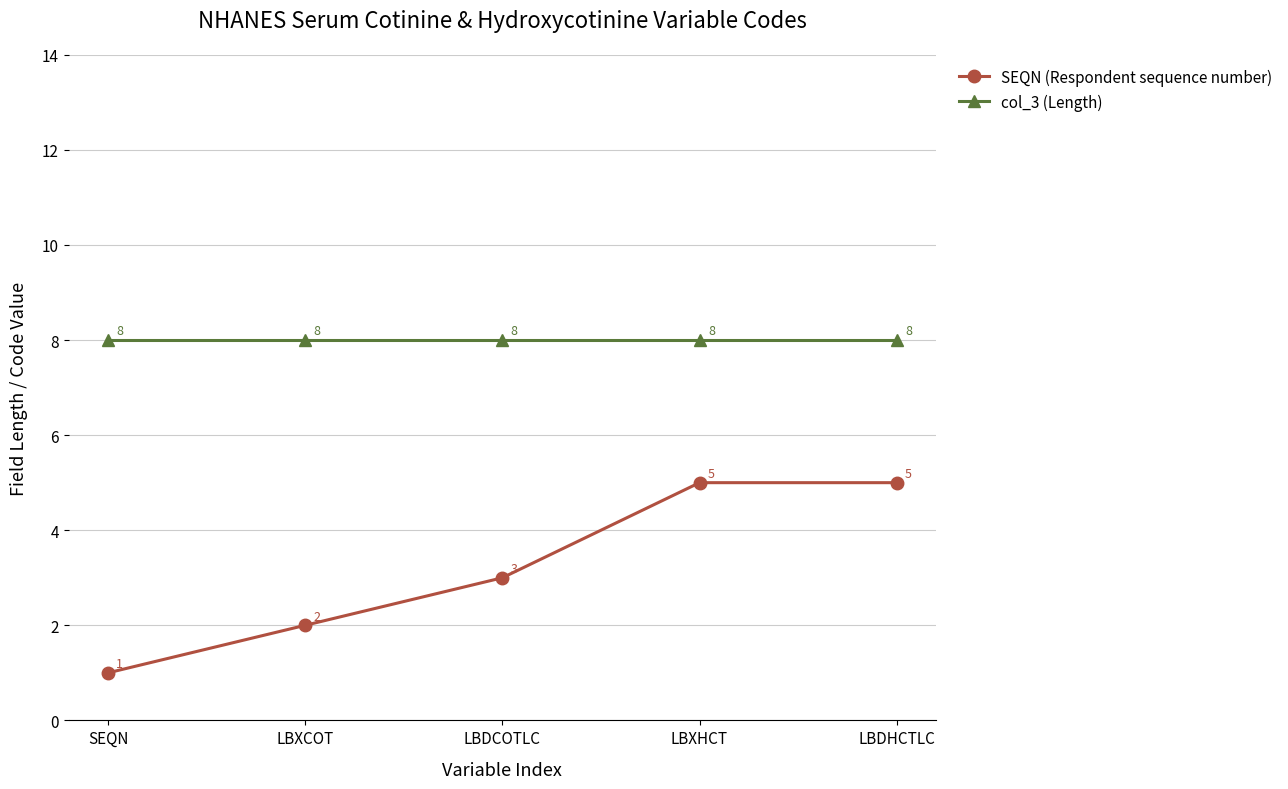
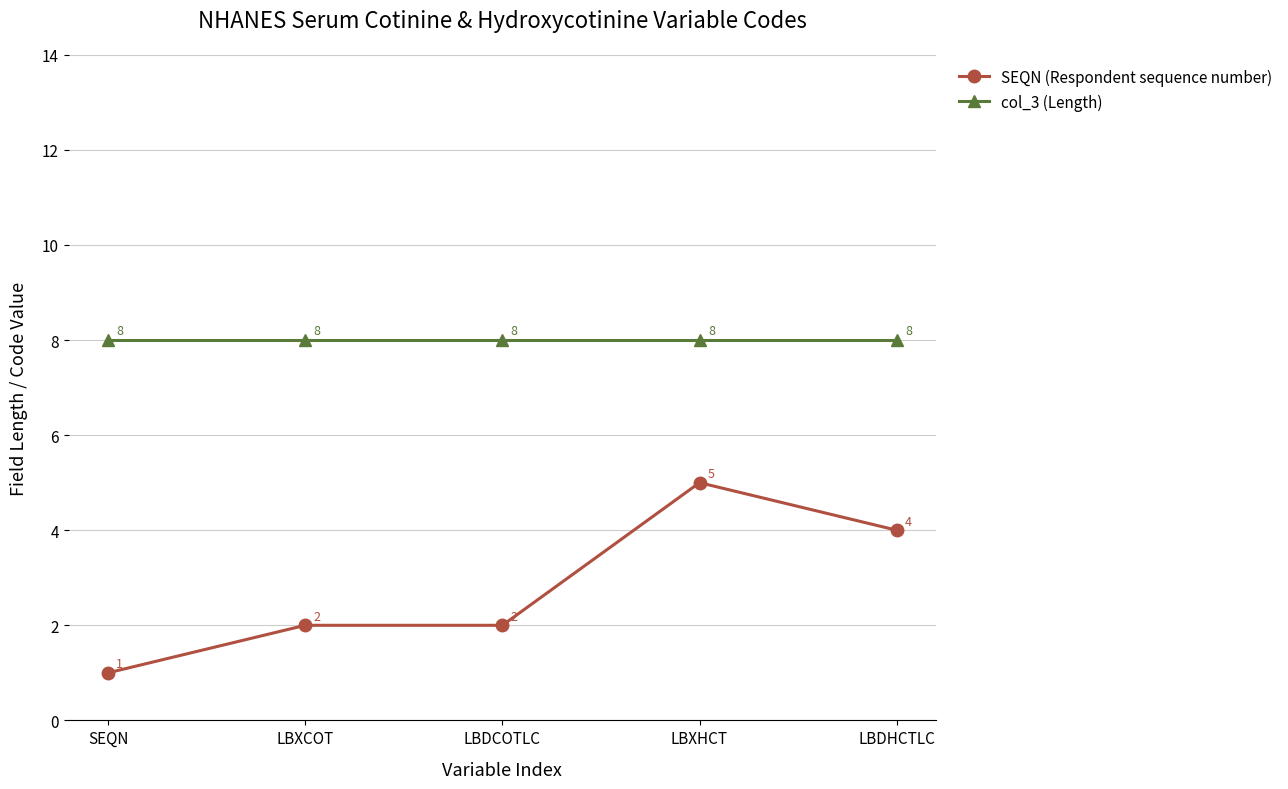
SEQN (Respondent sequence number), LBDCOTLC: 3 -> 2
SEQN (Respondent sequence number), LBDHCTLC: 5 -> 4
